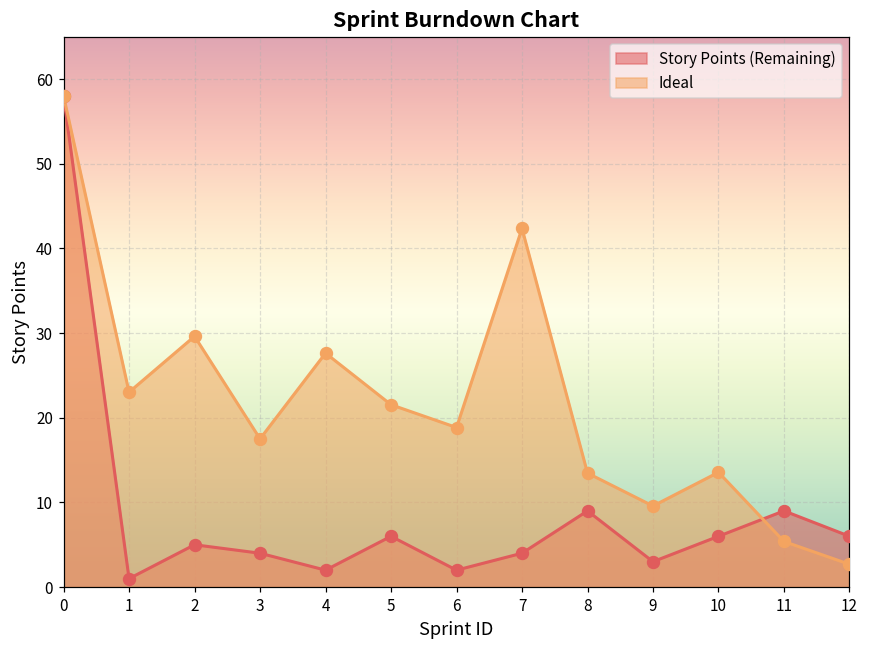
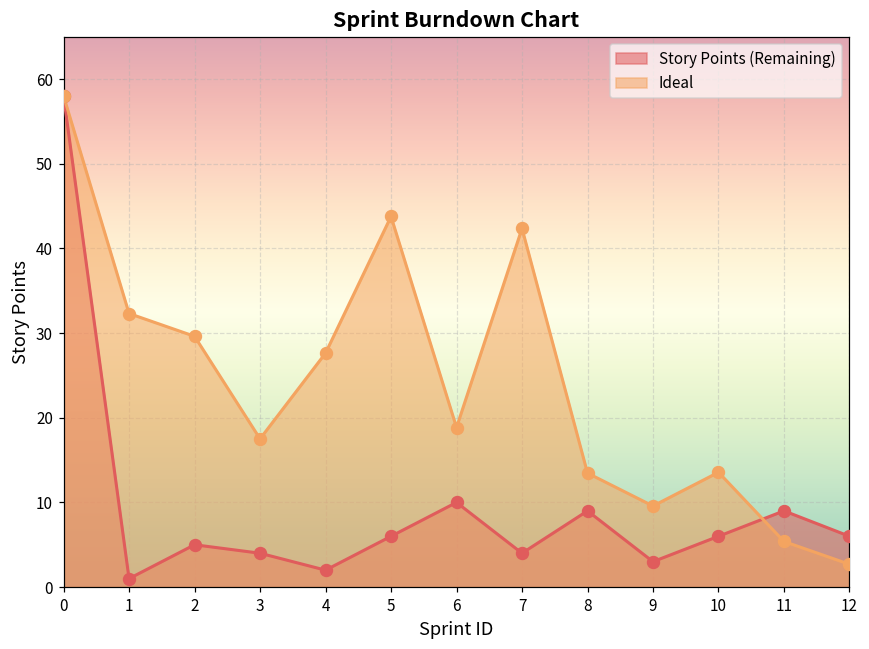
Ideal, 1: 23 -> 32
Ideal, 5: 22 -> 44
Story Points (Remaining), 6: 2 -> 10
